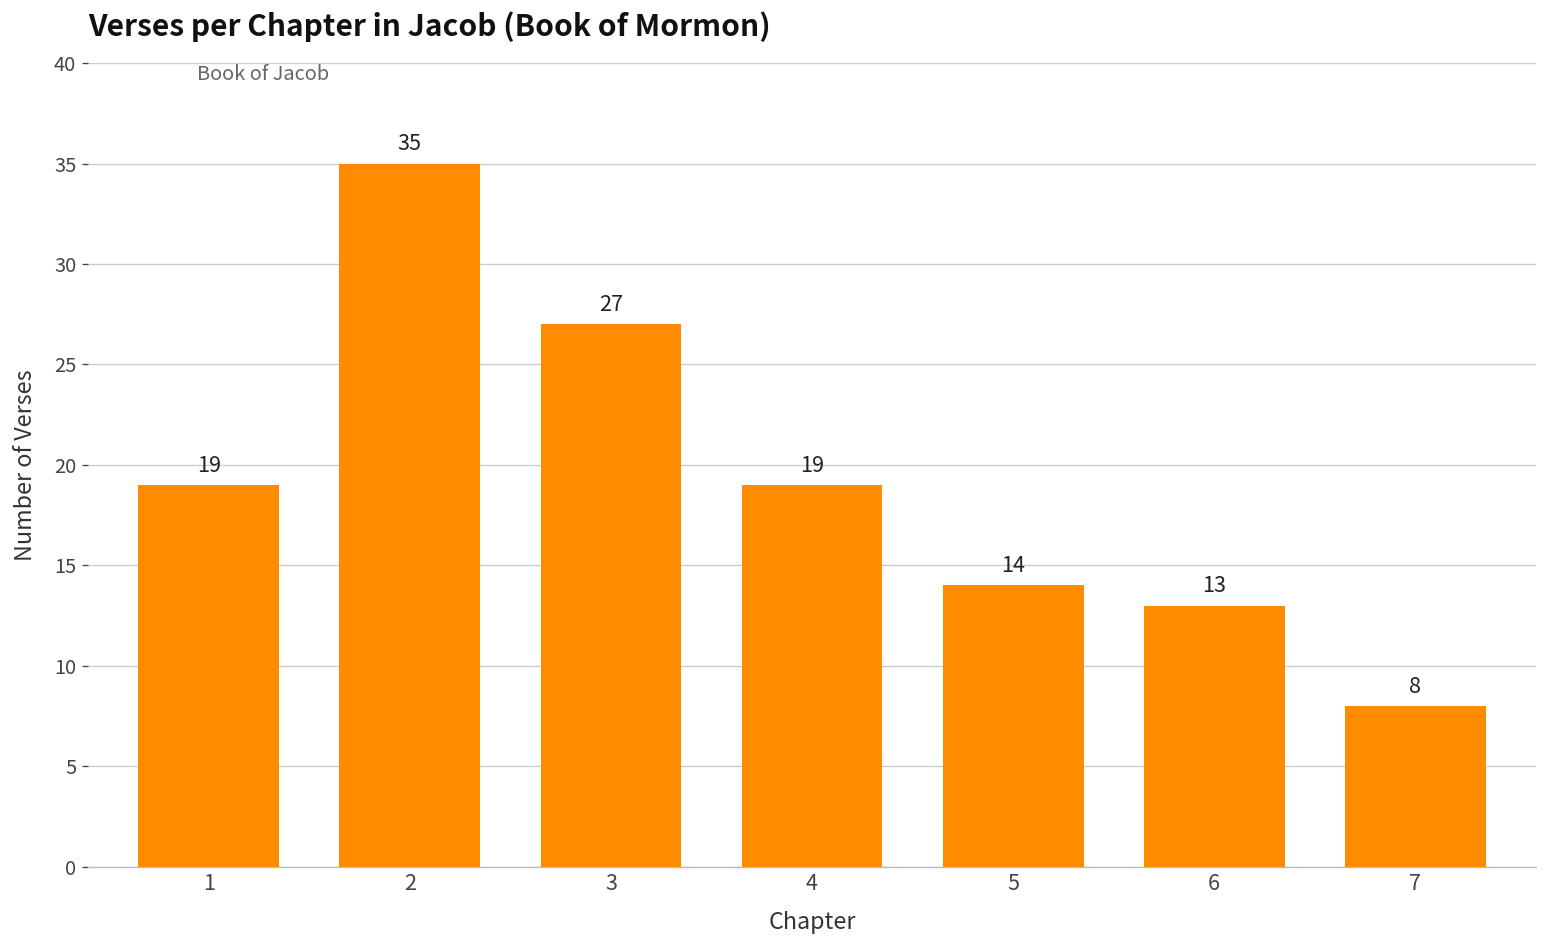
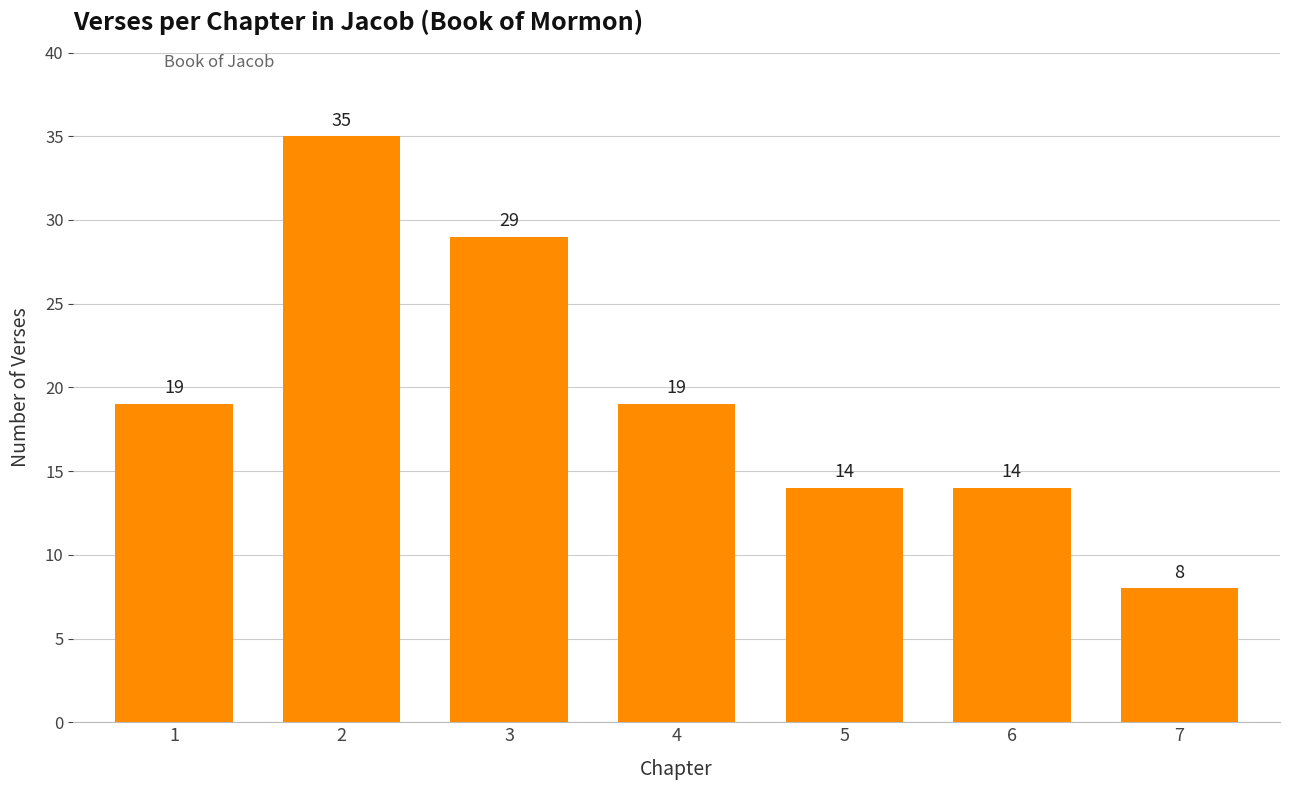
3: 27 -> 29
6: 13 -> 14
